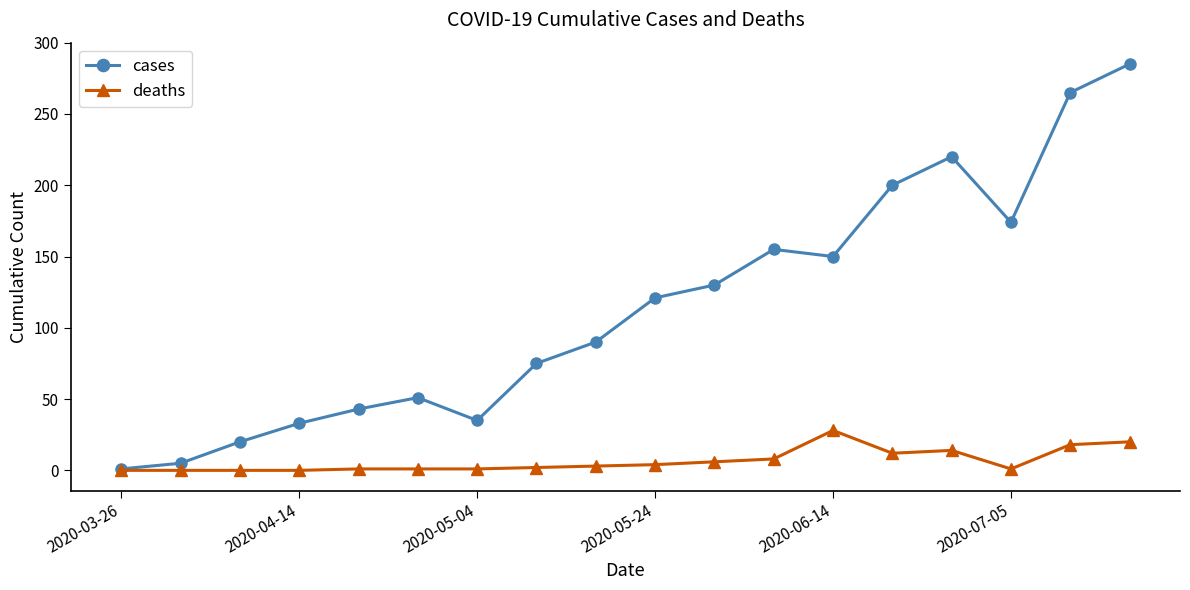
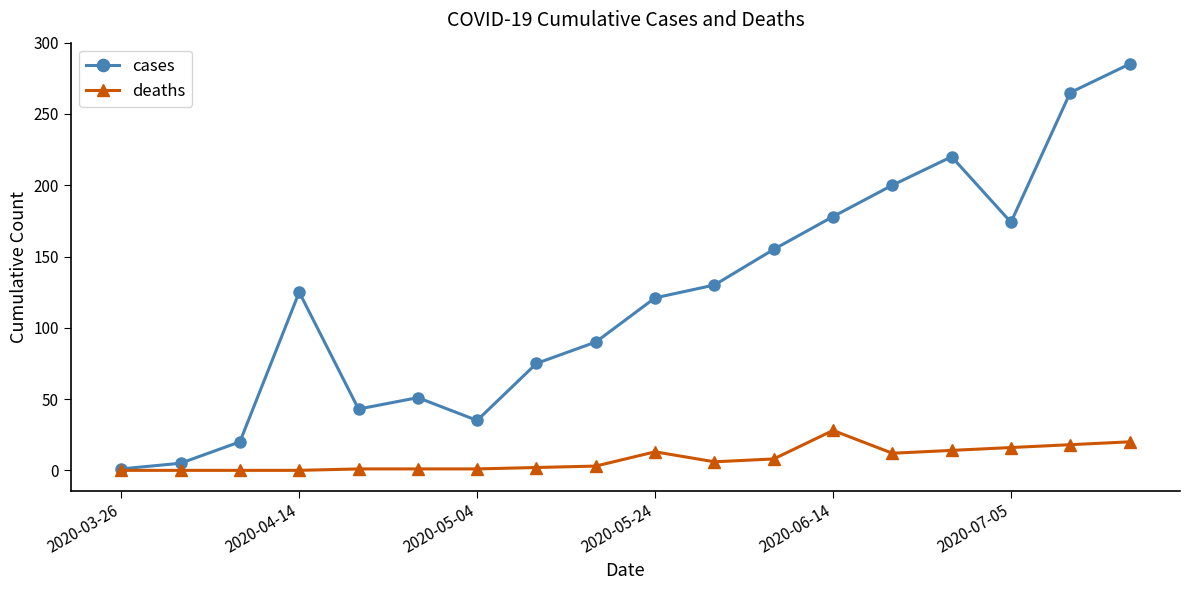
cases, 2020-04-14: 33 -> 125
deaths, 2020-05-24: 4 -> 13
cases, 2020-06-14: 150 -> 178
deaths, 2020-07-05: 1 -> 16
